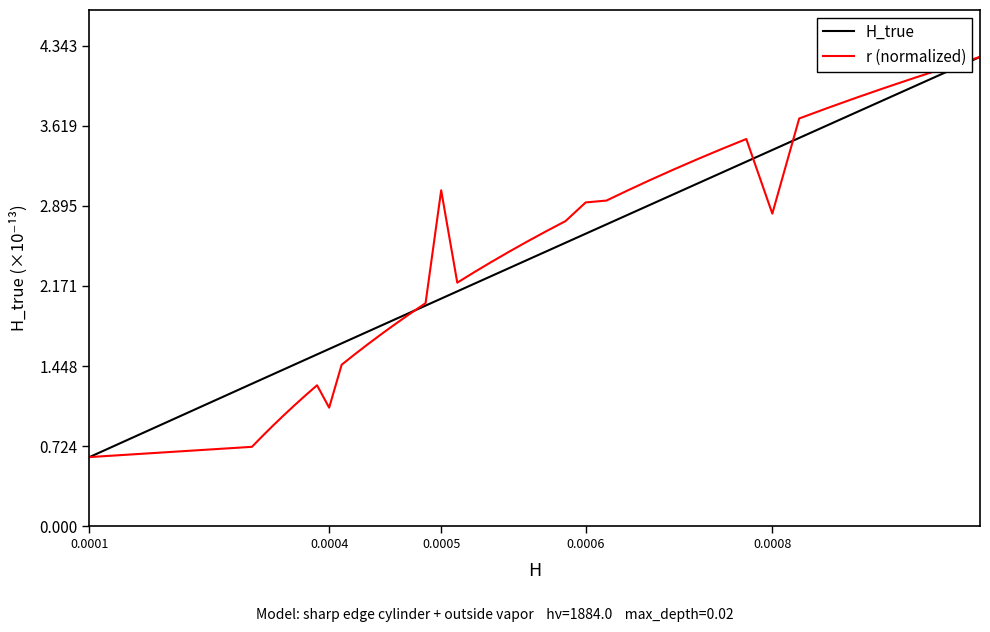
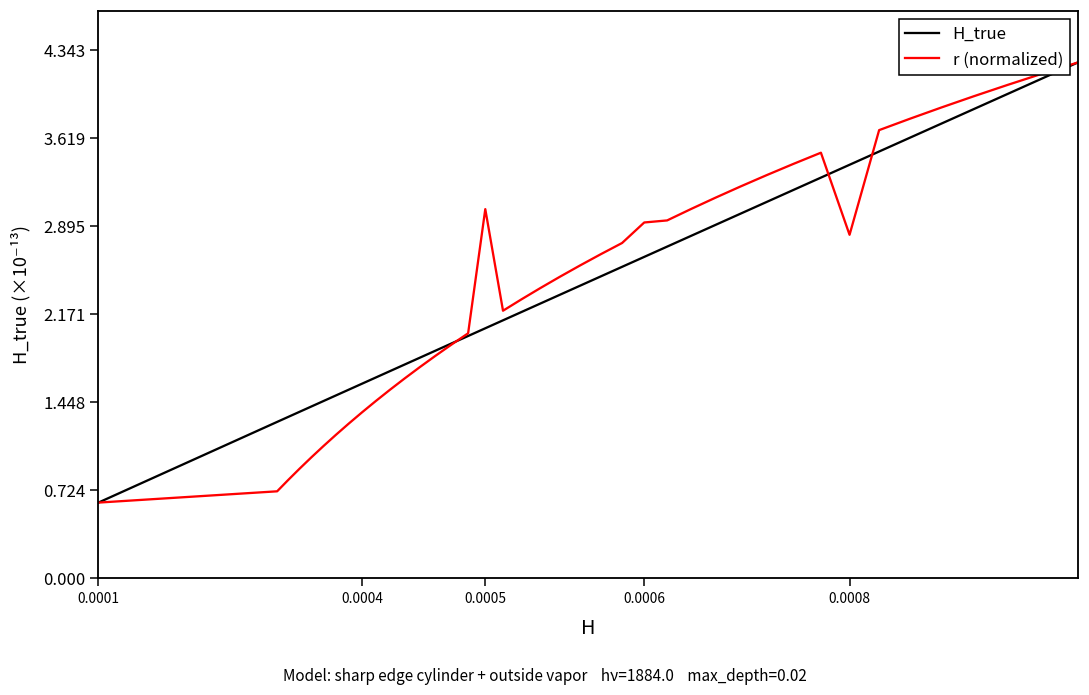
r (normalized), 0.0004: 1.07 -> 1.37
